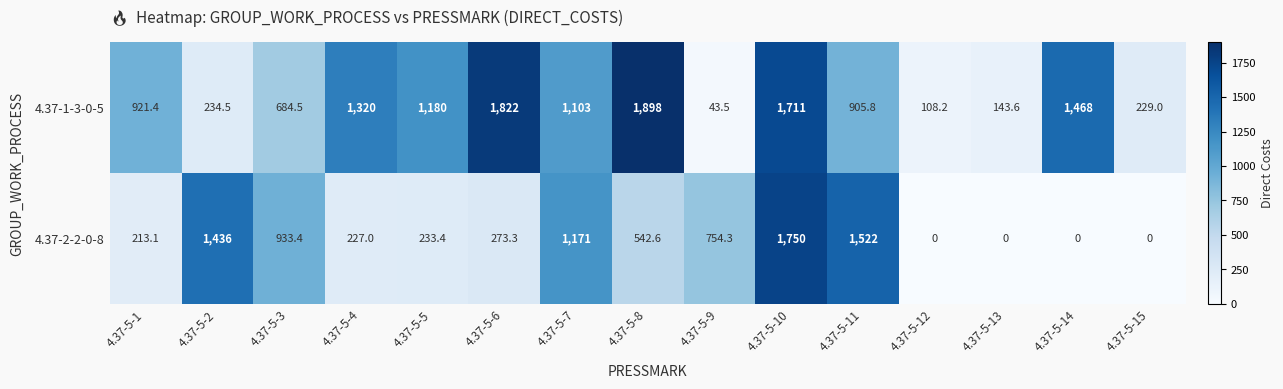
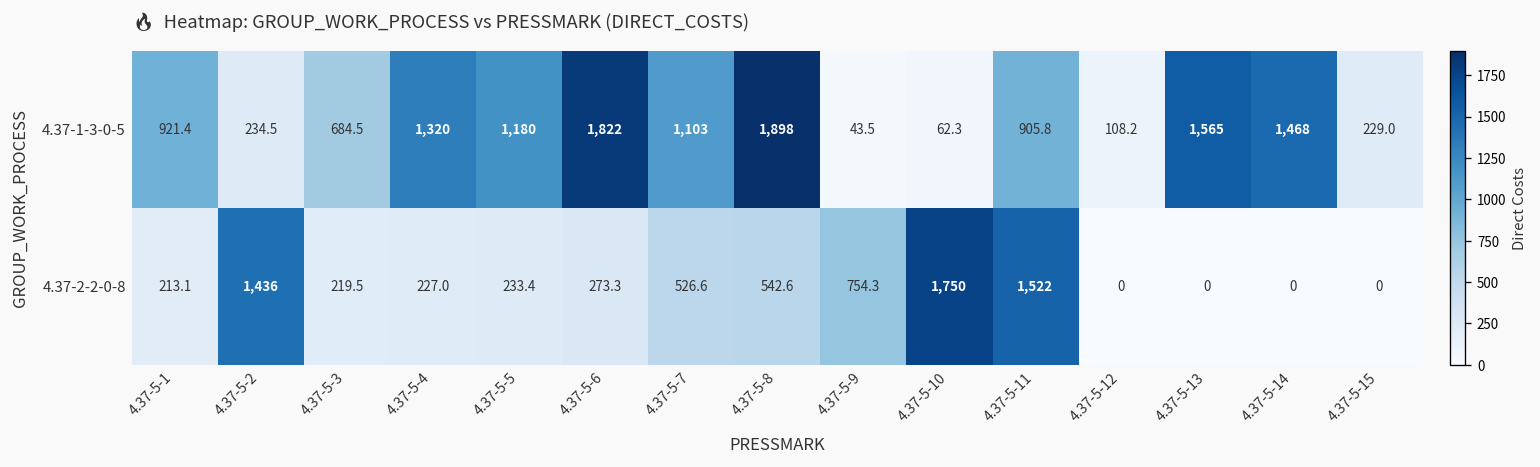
4.37-1-3-0-5, 4.37-5-10: 1,711 -> 62.3
4.37-1-3-0-5, 4.37-5-13: 143.6 -> 1,565
4.37-2-2-0-8, 4.37-5-3: 933.4 -> 219.5
4.37-2-2-0-8, 4.37-5-7: 1,171 -> 526.6
